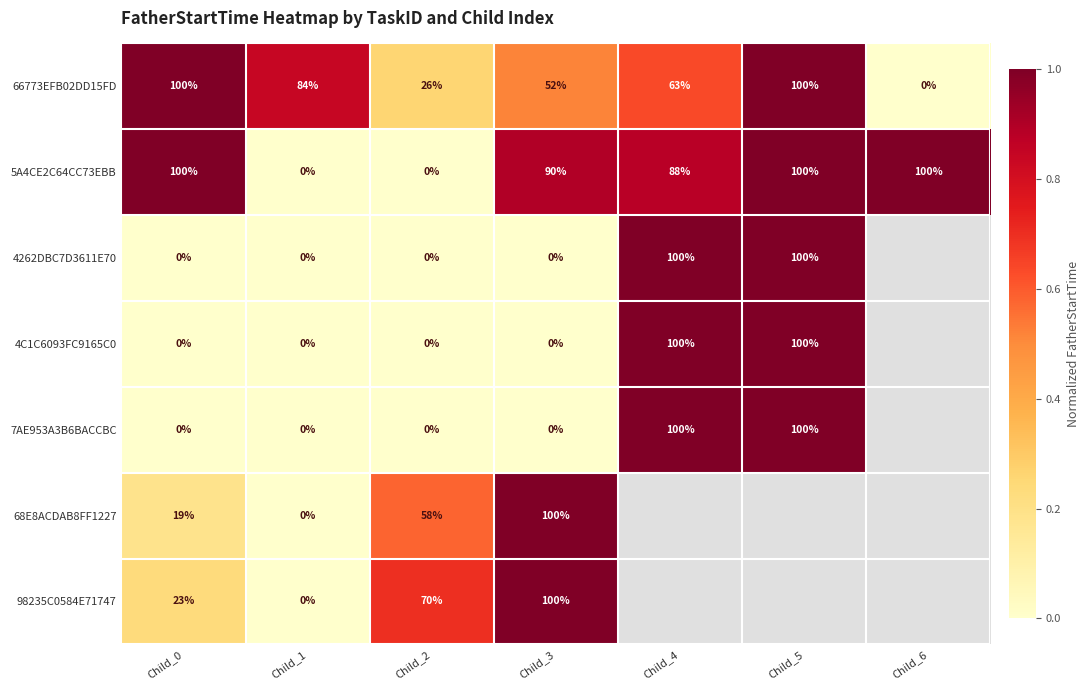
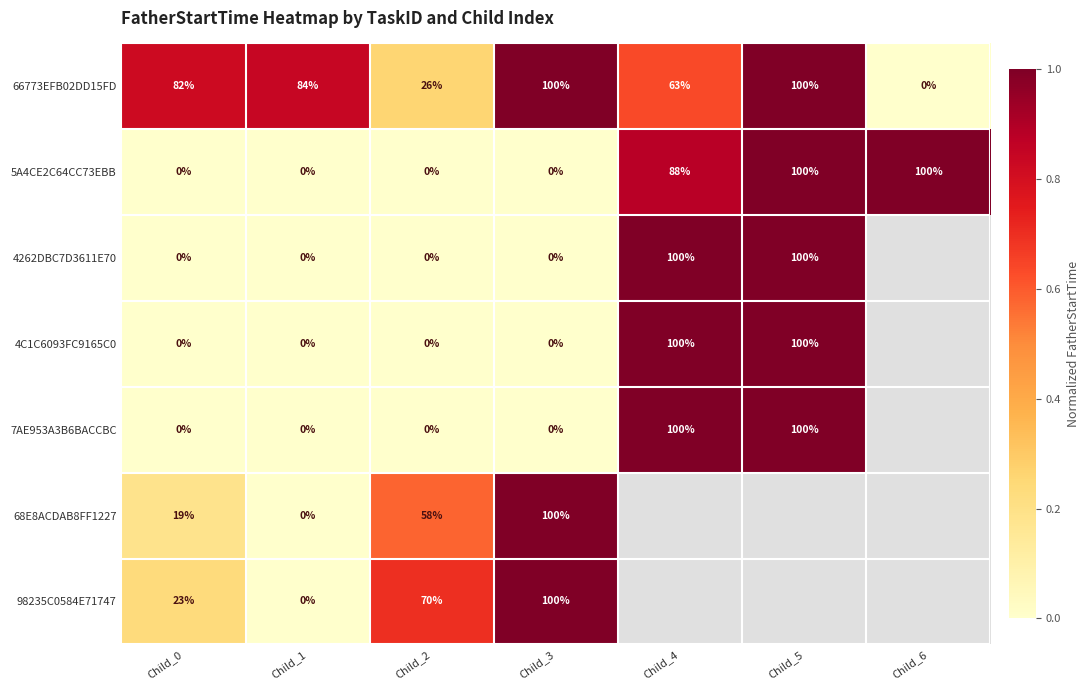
66773EFB02DD15FD, Child_0: 100% -> 82%
66773EFB02DD15FD, Child_3: 52% -> 100%
5A4CE2C64CC73EBB, Child_0: 100% -> 0%
5A4CE2C64CC73EBB, Child_3: 90% -> 0%
